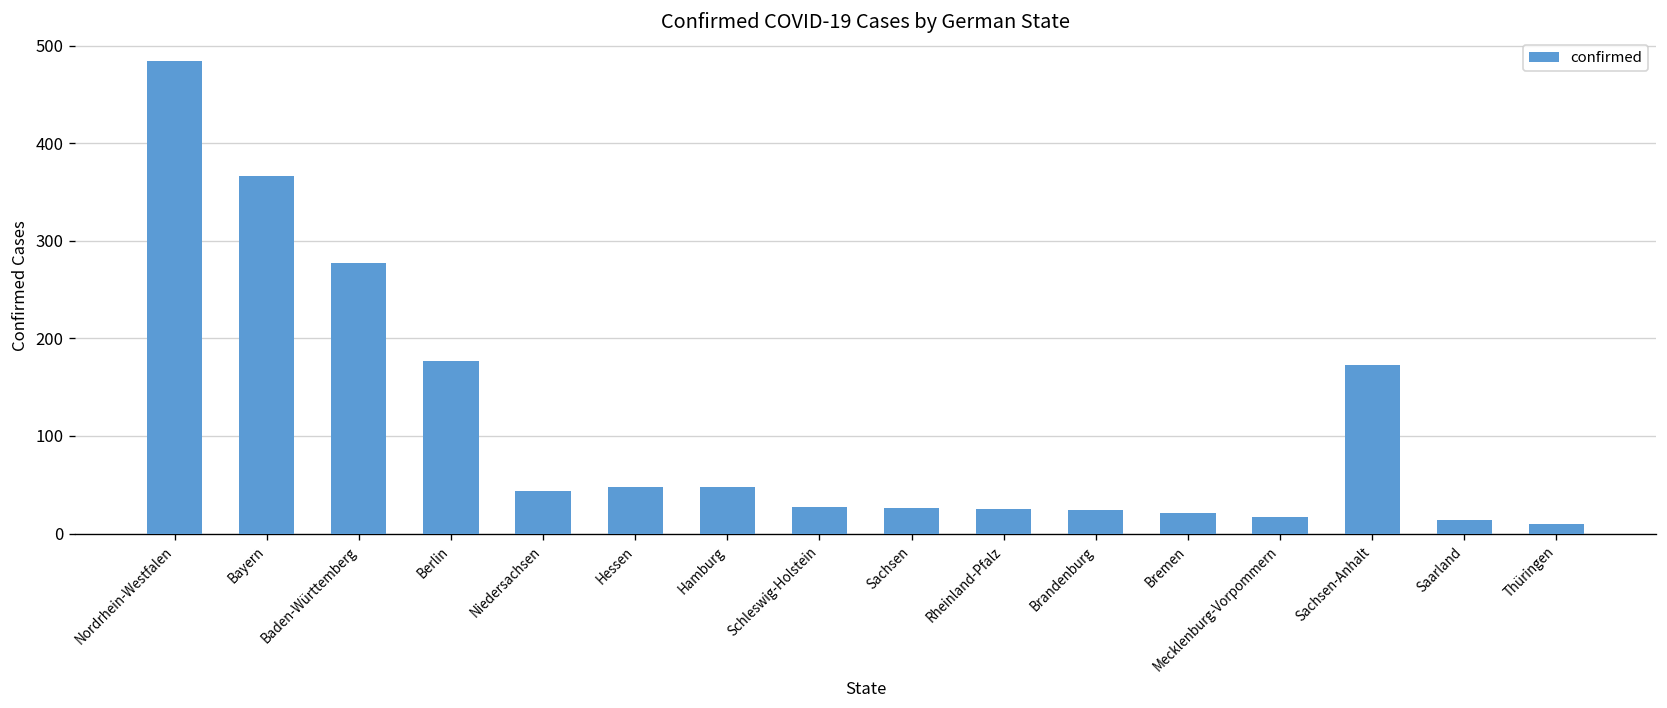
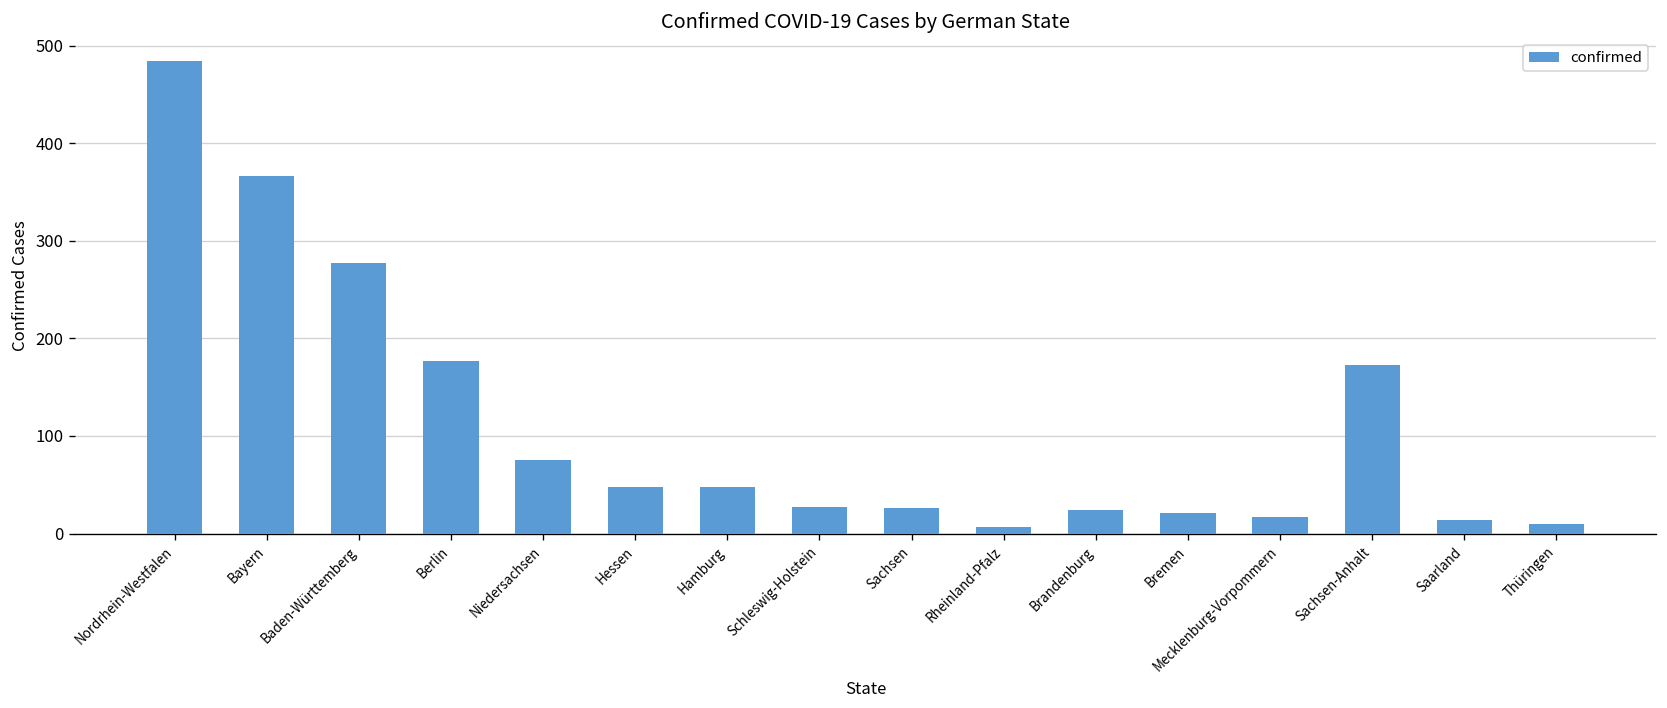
Niedersachsen: 40 -> 80
Rheinland-Pfalz: 30 -> 10
